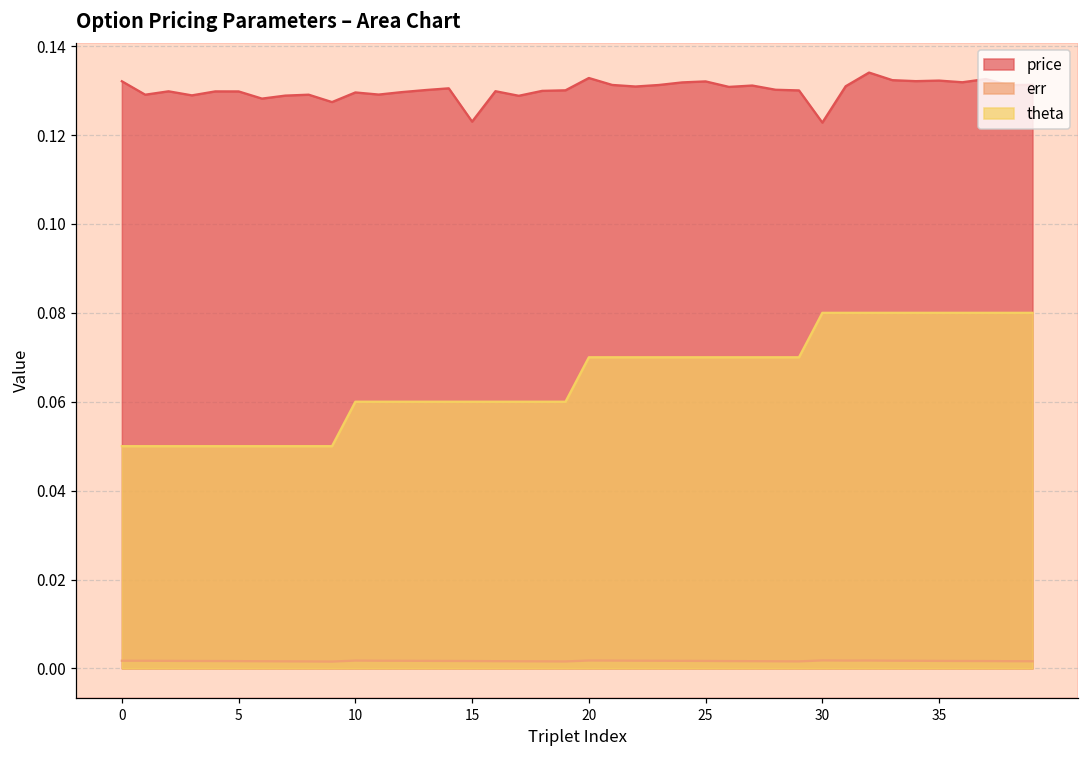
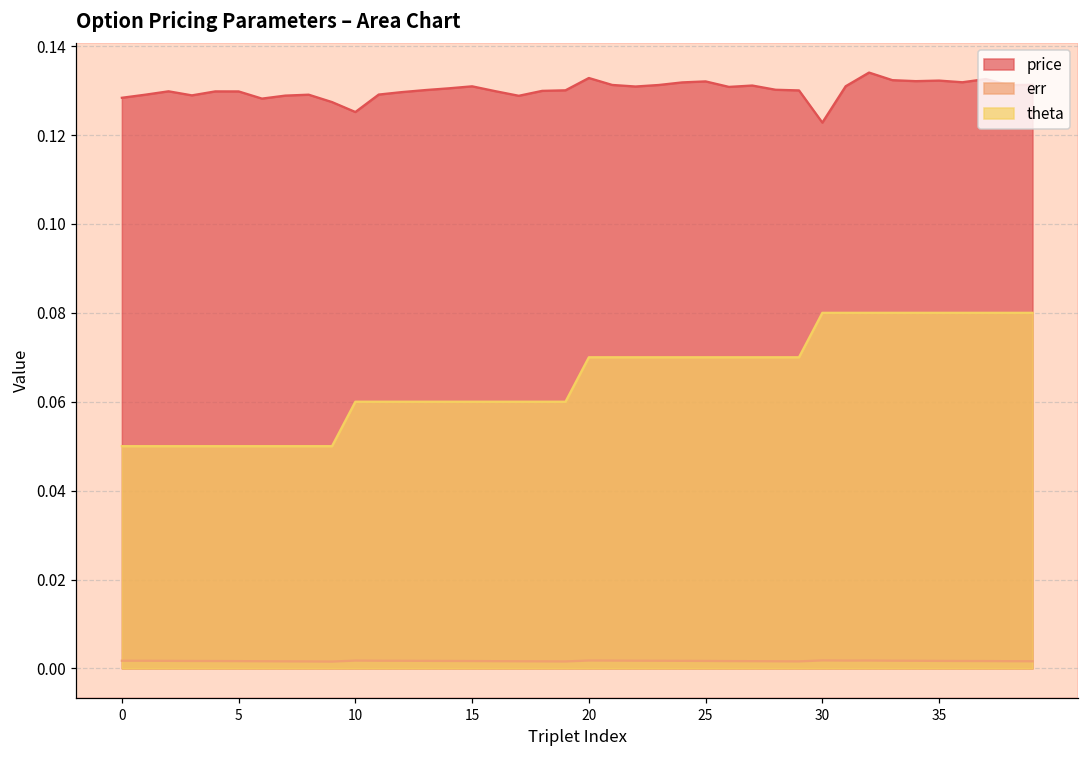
price, 0: 0.132 -> 0.128
price, 10: 0.130 -> 0.125
price, 15: 0.123 -> 0.131
